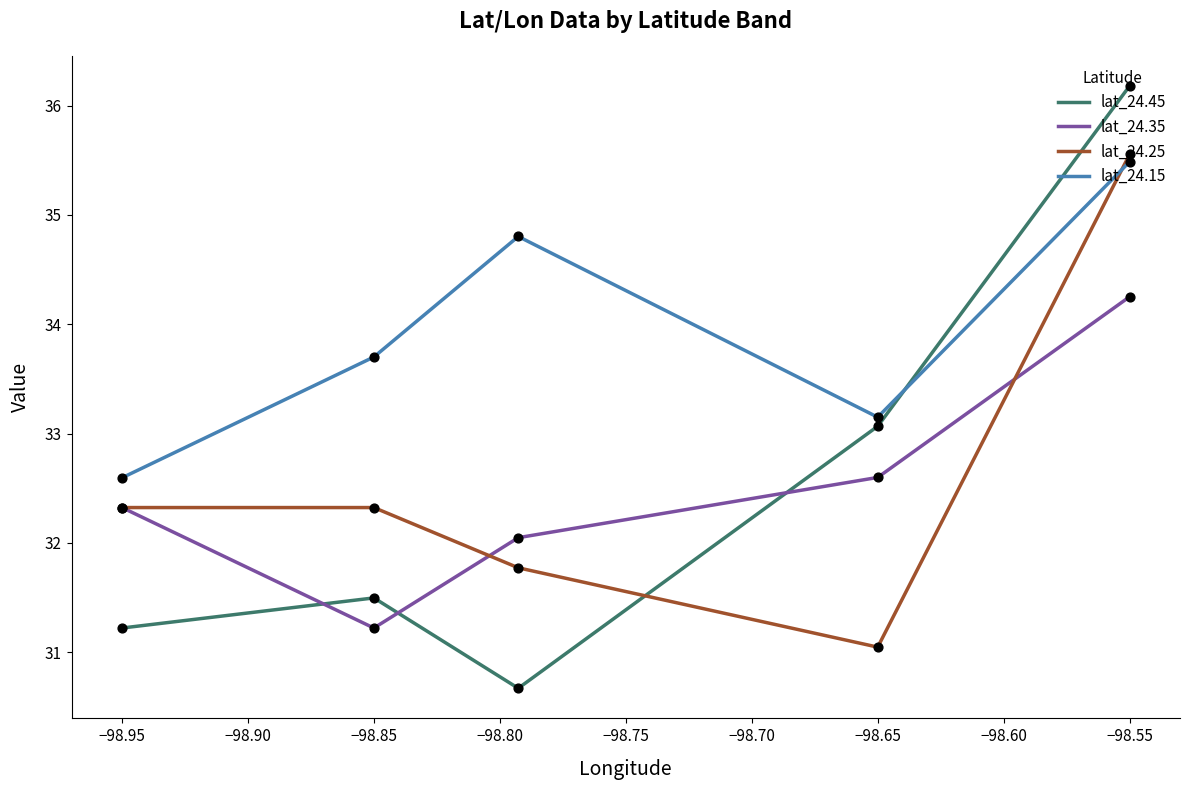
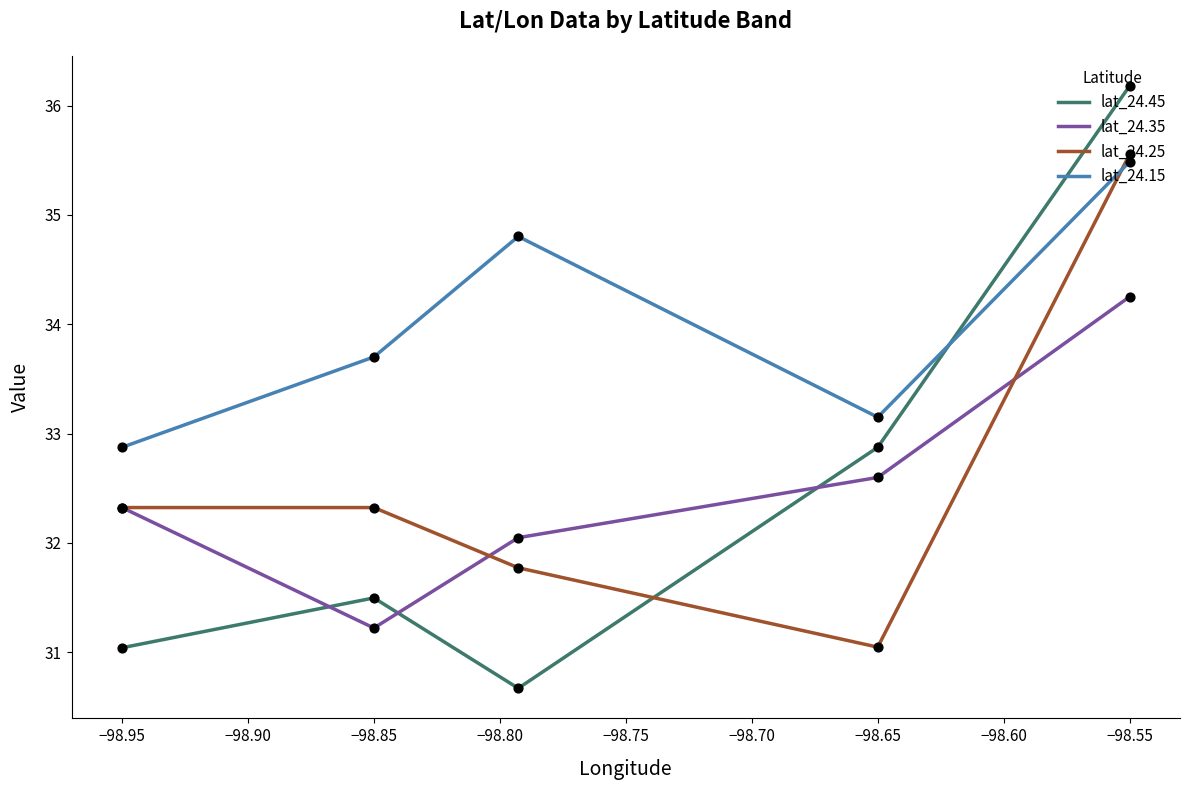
lat_24.45, −98.95: 31.22 -> 31.04
lat_24.15, −98.95: 32.60 -> 32.87
lat_24.45, −98.65: 33.07 -> 32.87
